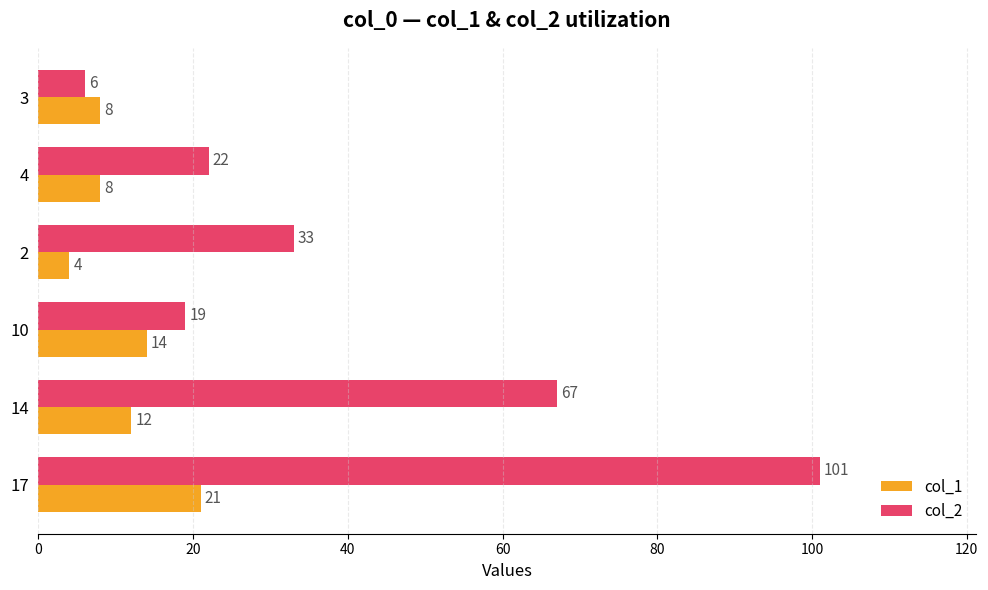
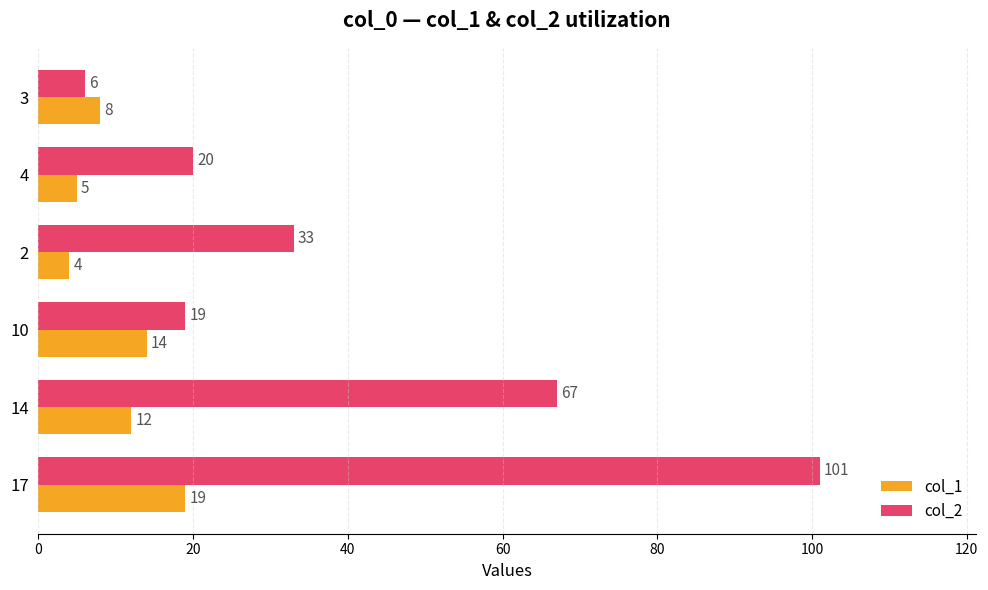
col_2, 4: 22 -> 20
col_1, 4: 8 -> 5
col_1, 17: 21 -> 19
